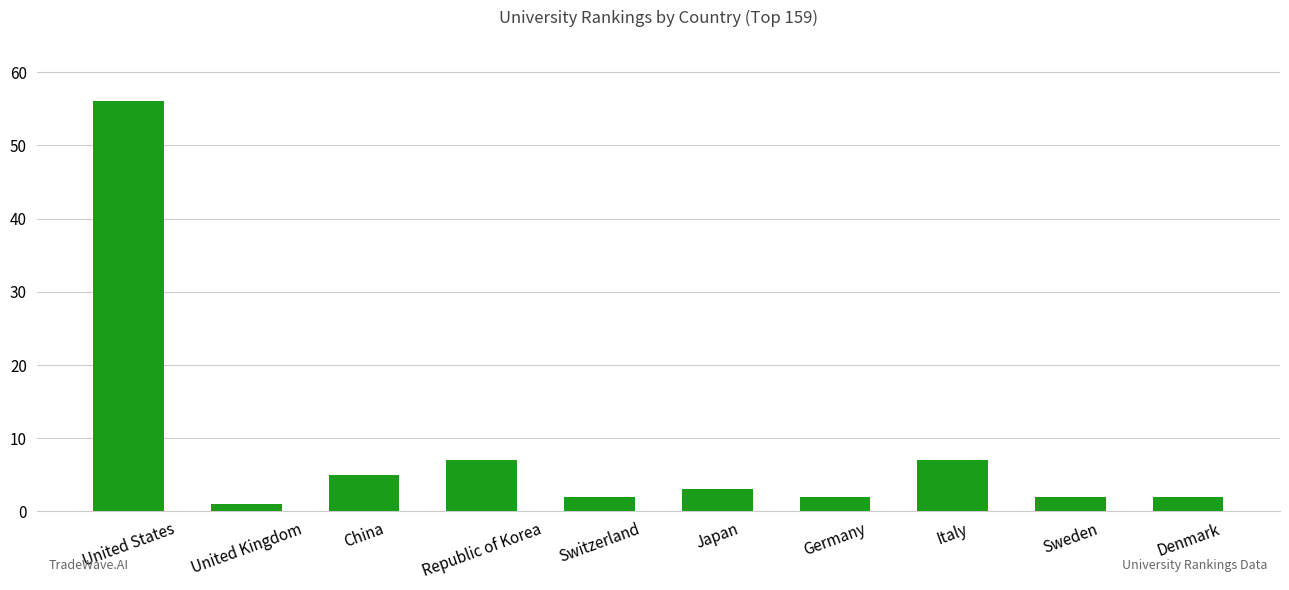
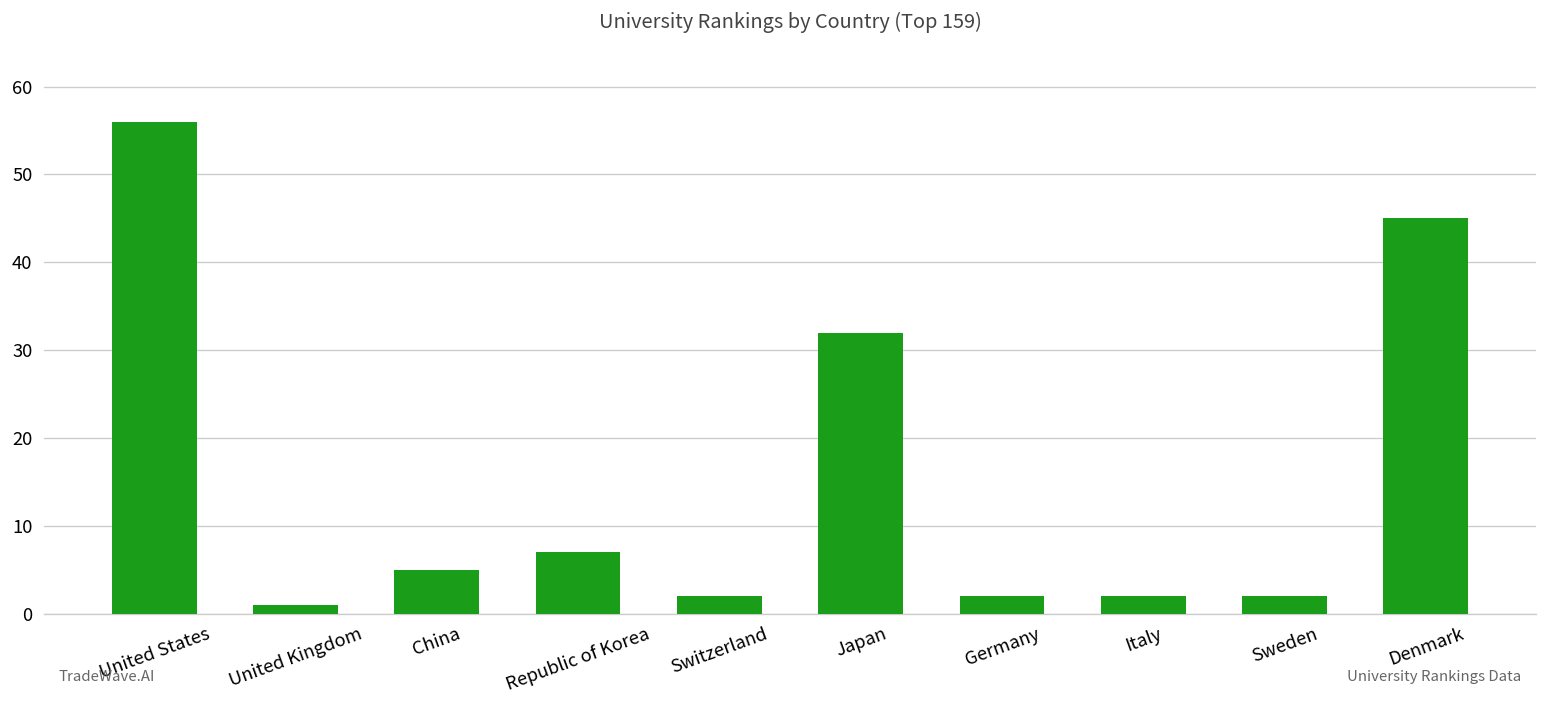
Japan: 3 -> 32
Italy: 7 -> 2
Denmark: 2 -> 45
